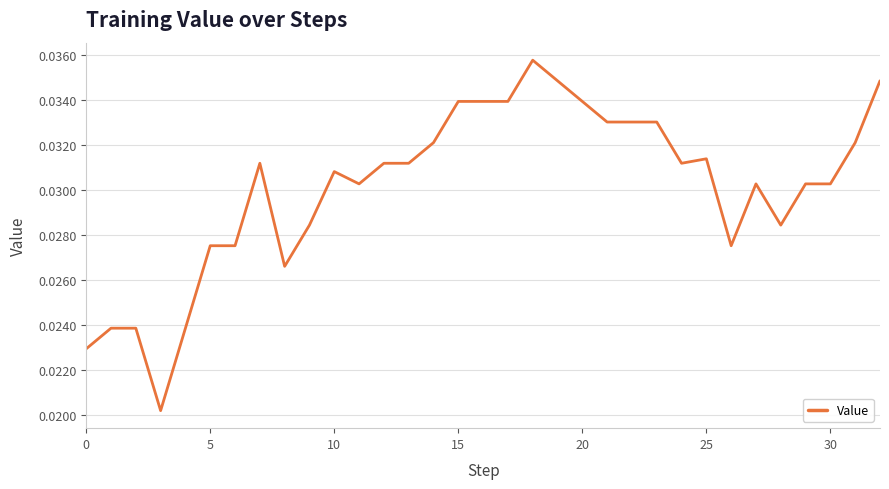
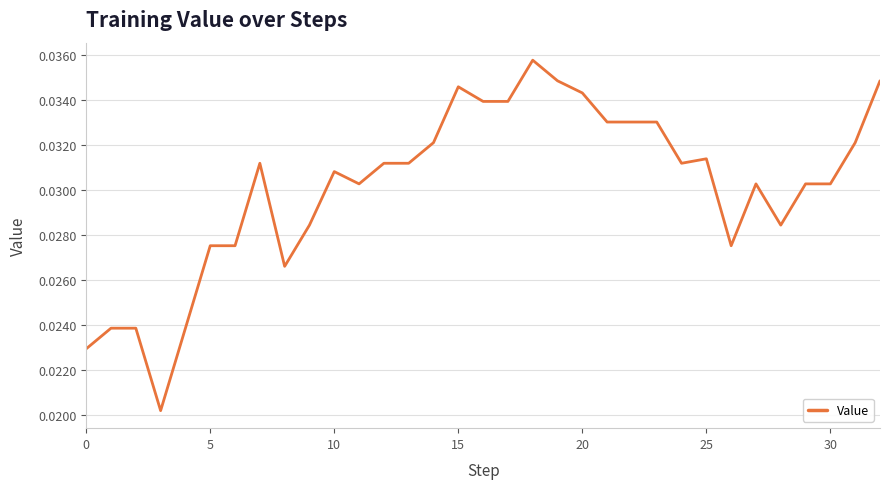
15: 0.0339 -> 0.0346
20: 0.0339 -> 0.0343
